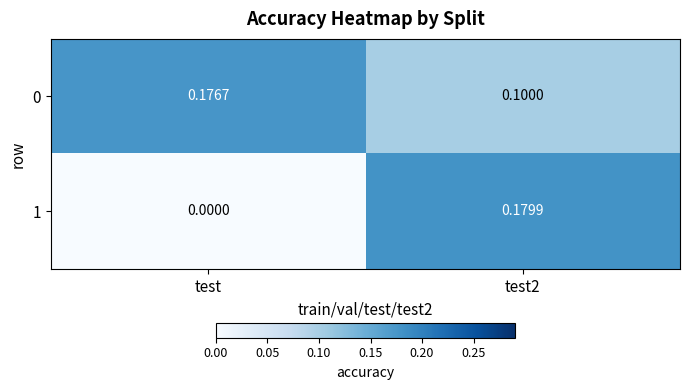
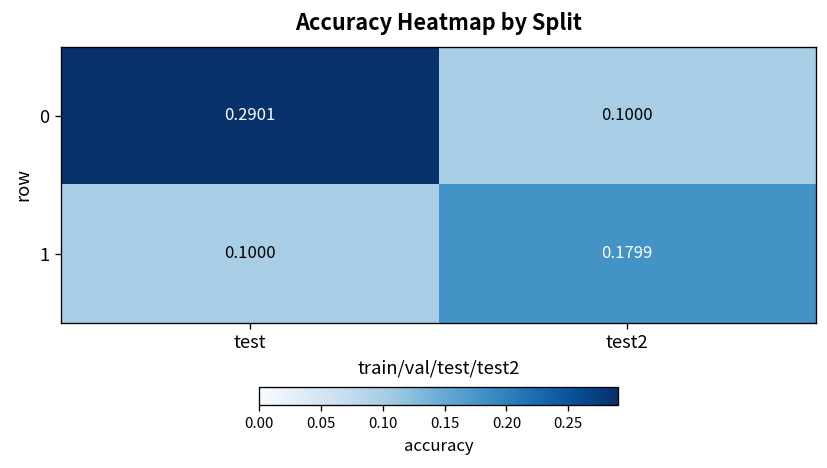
0, test: 0.1767 -> 0.2901
1, test: 0.0000 -> 0.1000
